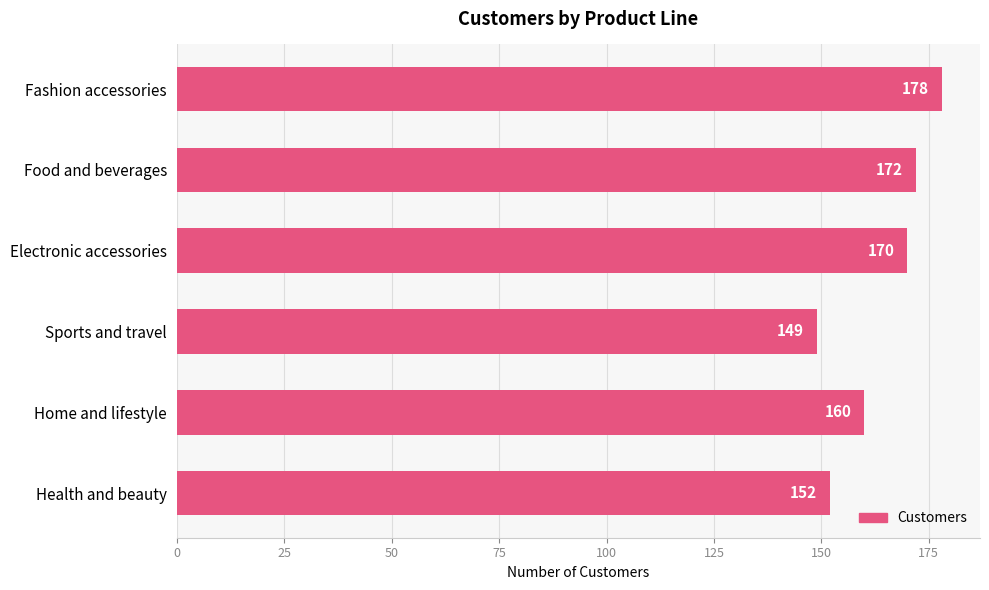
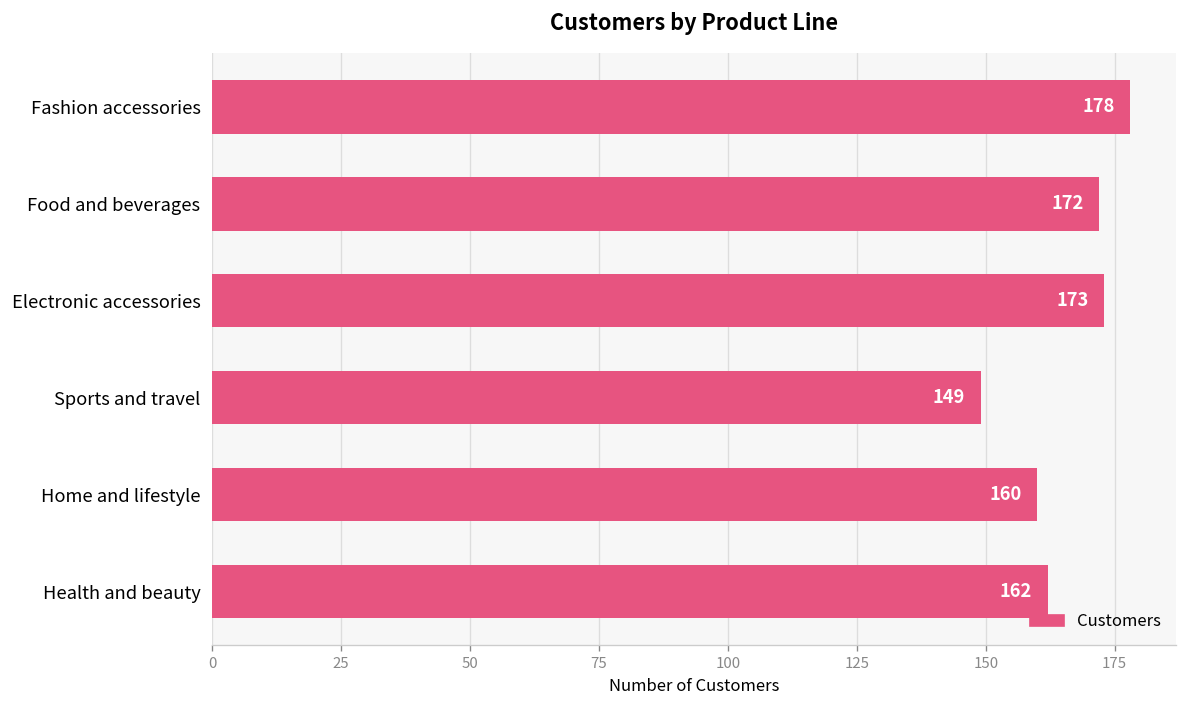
Electronic accessories: 170 -> 173
Health and beauty: 152 -> 162
